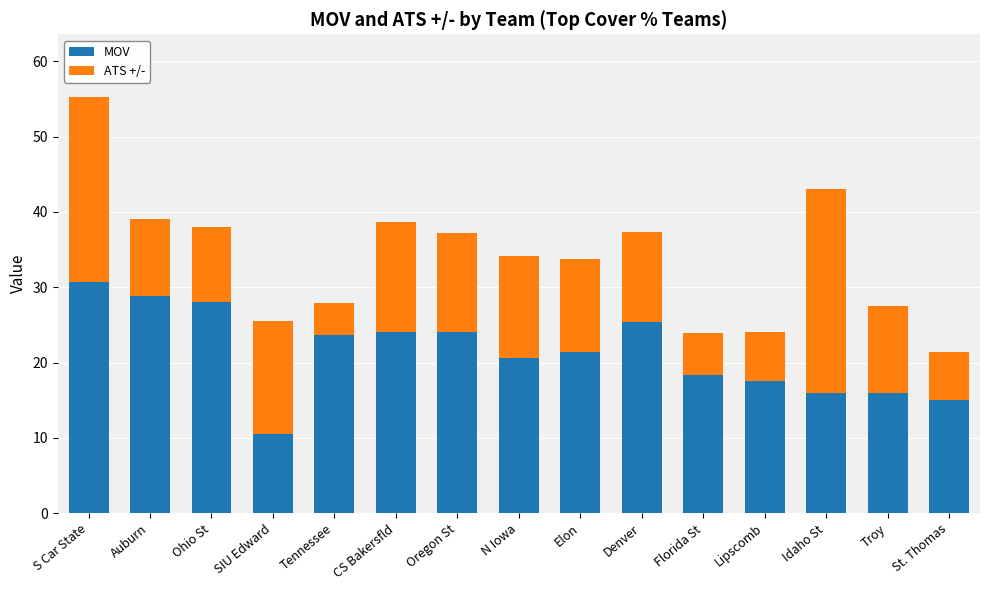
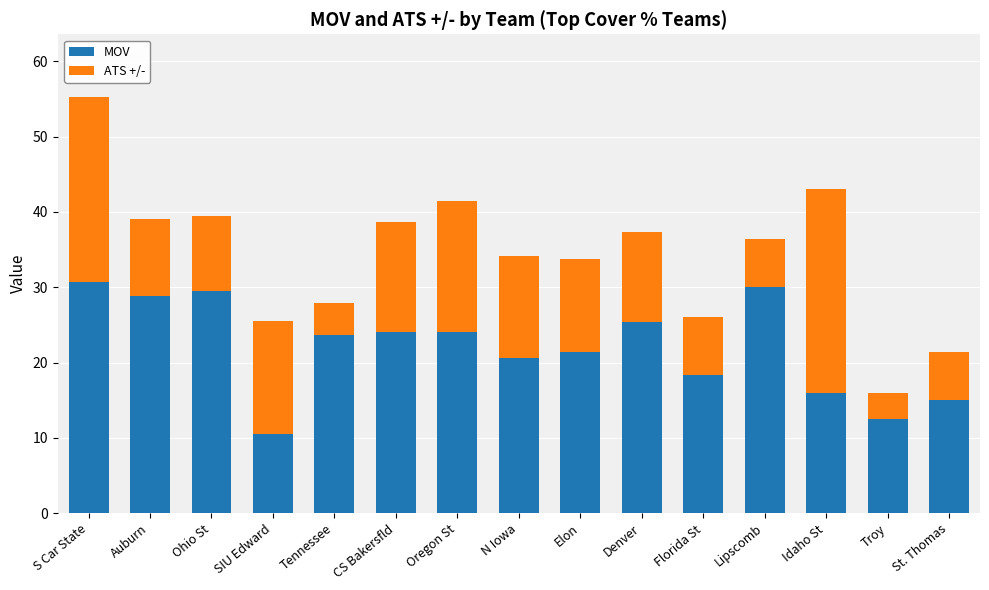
MOV, Ohio St: 28 -> 30
ATS +/-, Oregon St: 13 -> 17
ATS +/-, Florida St: 6 -> 8
MOV, Lipscomb: 18 -> 30
MOV, Troy: 16 -> 13
ATS +/-, Troy: 12 -> 4
